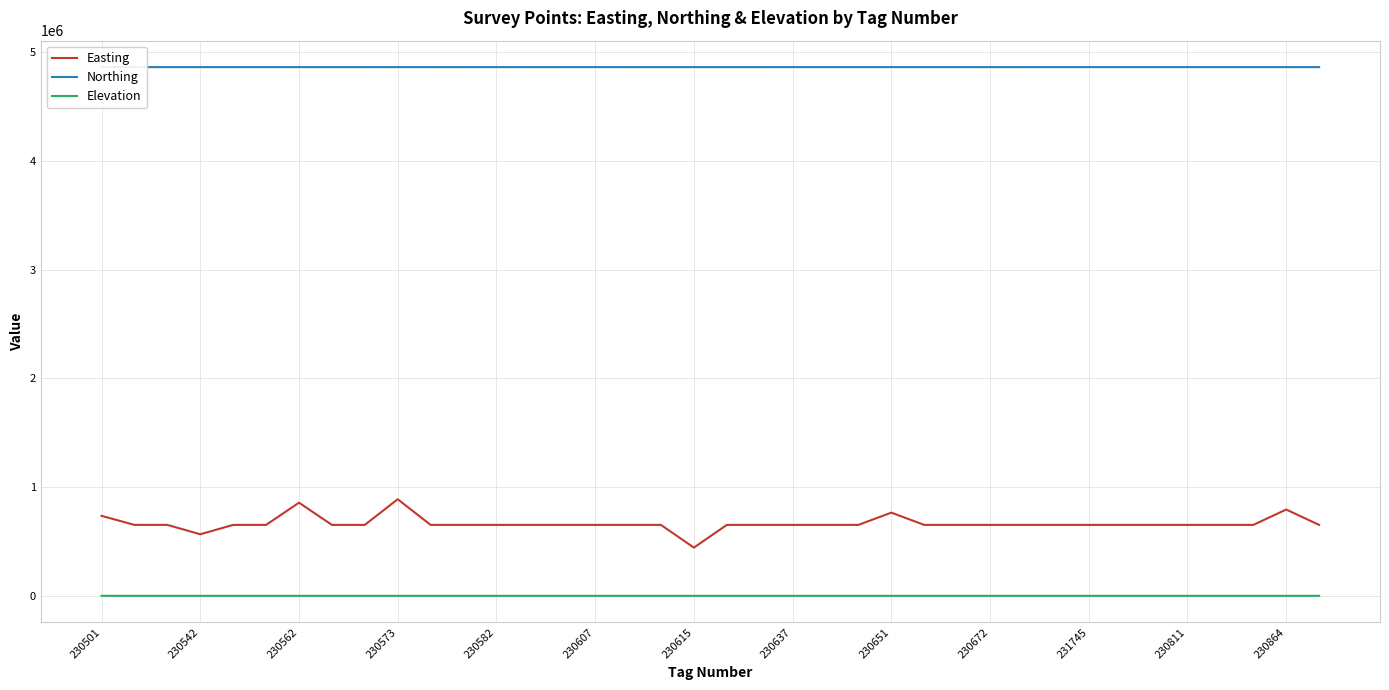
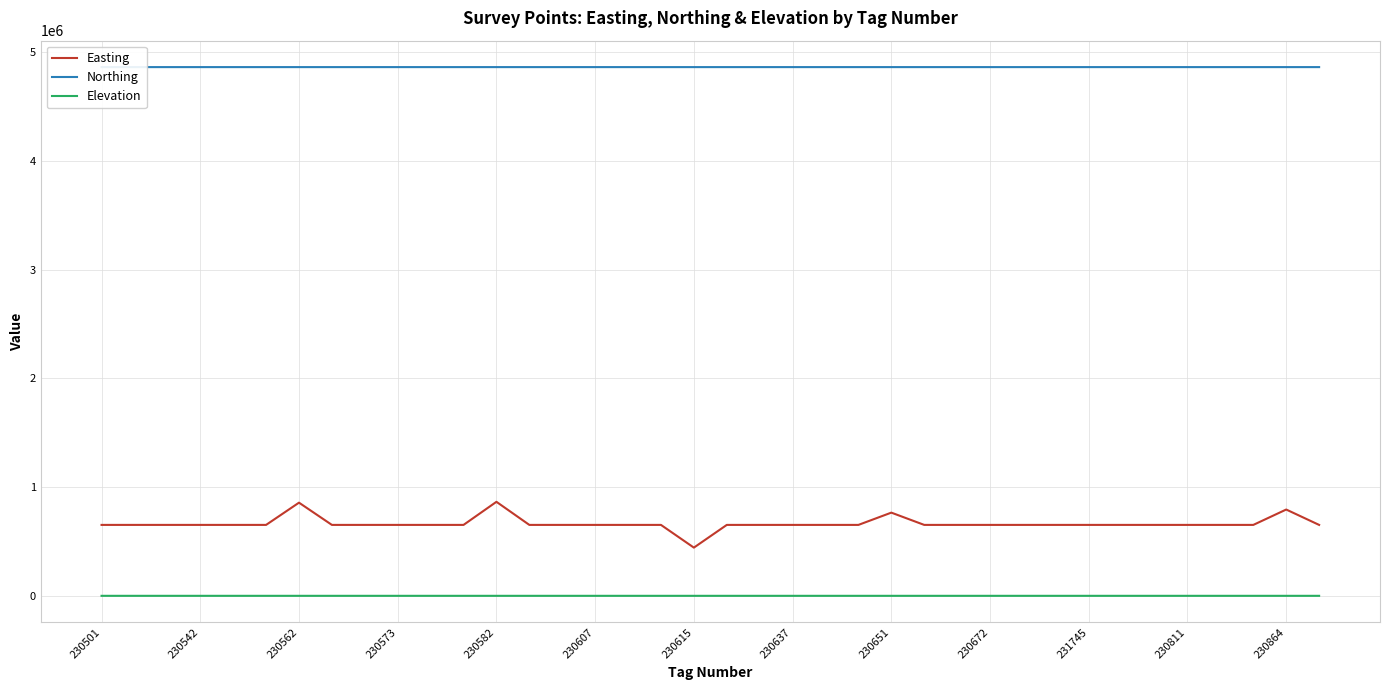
Easting, 230501: 740000 -> 650000
Easting, 230542: 570000 -> 650000
Easting, 230573: 890000 -> 650000
Easting, 230582: 650000 -> 860000
